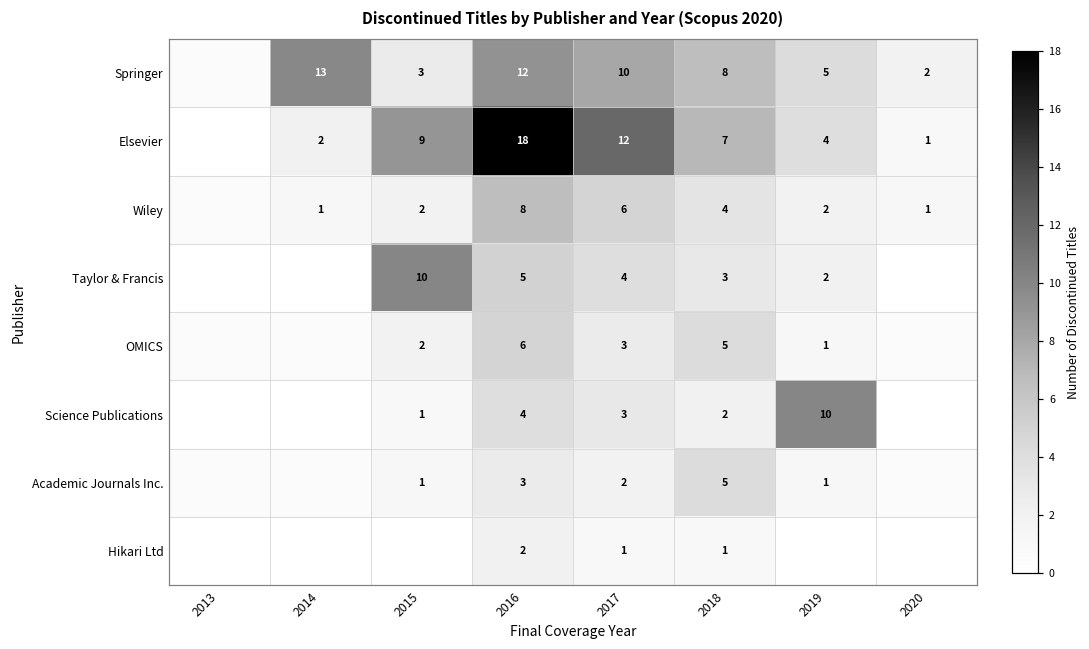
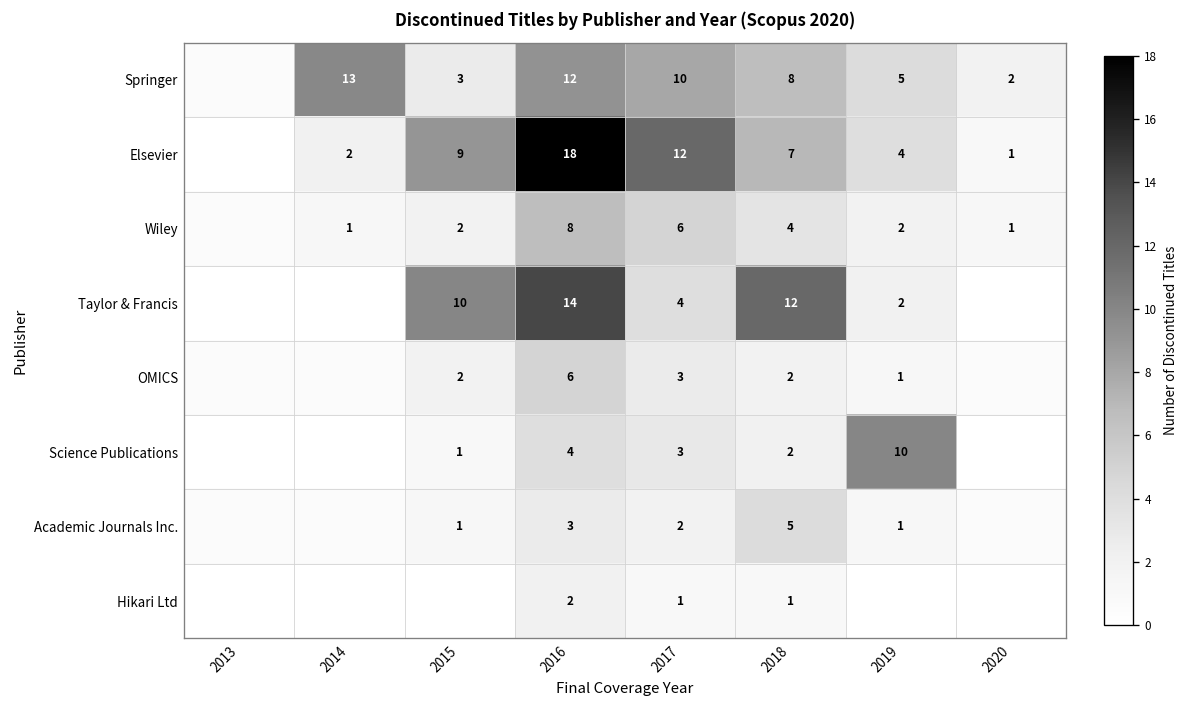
Taylor & Francis, 2016: 5 -> 14
Taylor & Francis, 2018: 3 -> 12
OMICS, 2018: 5 -> 2
